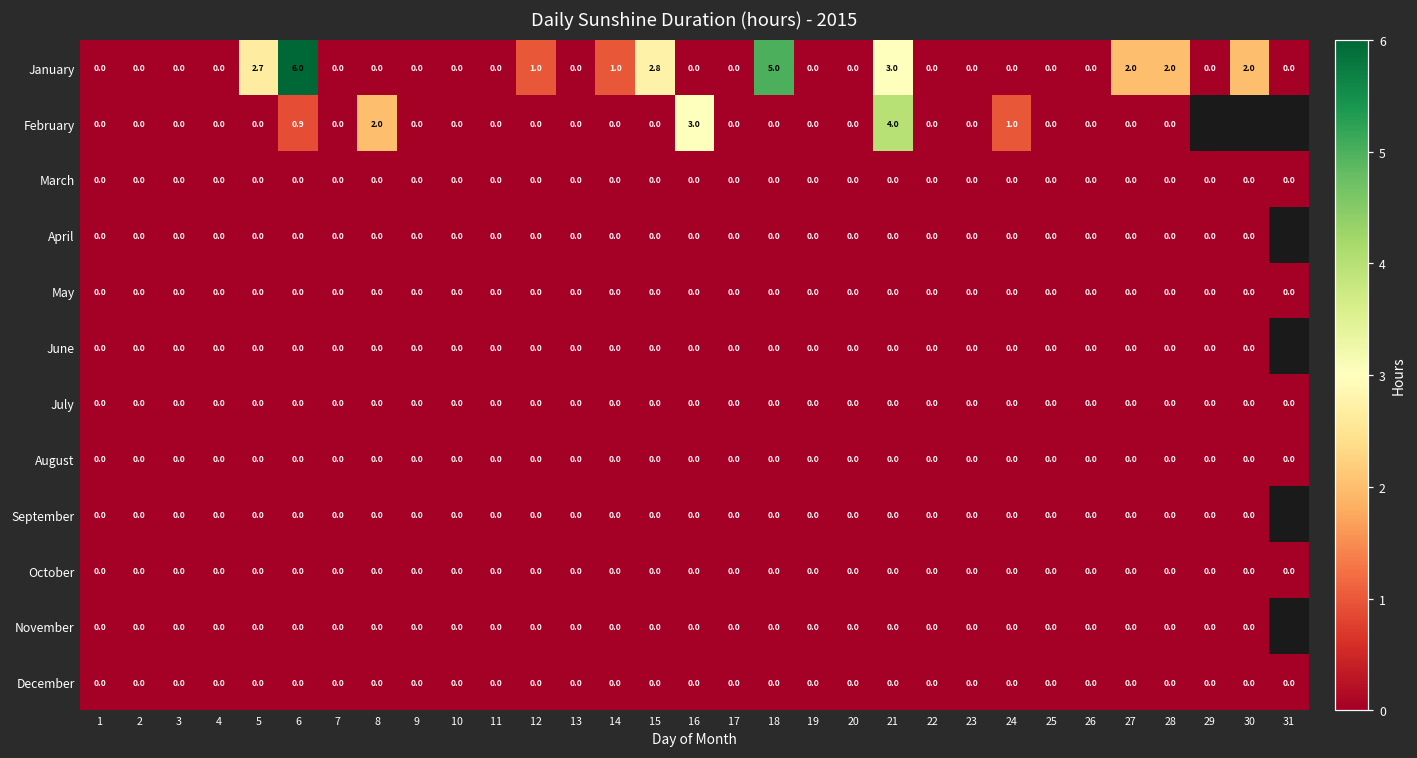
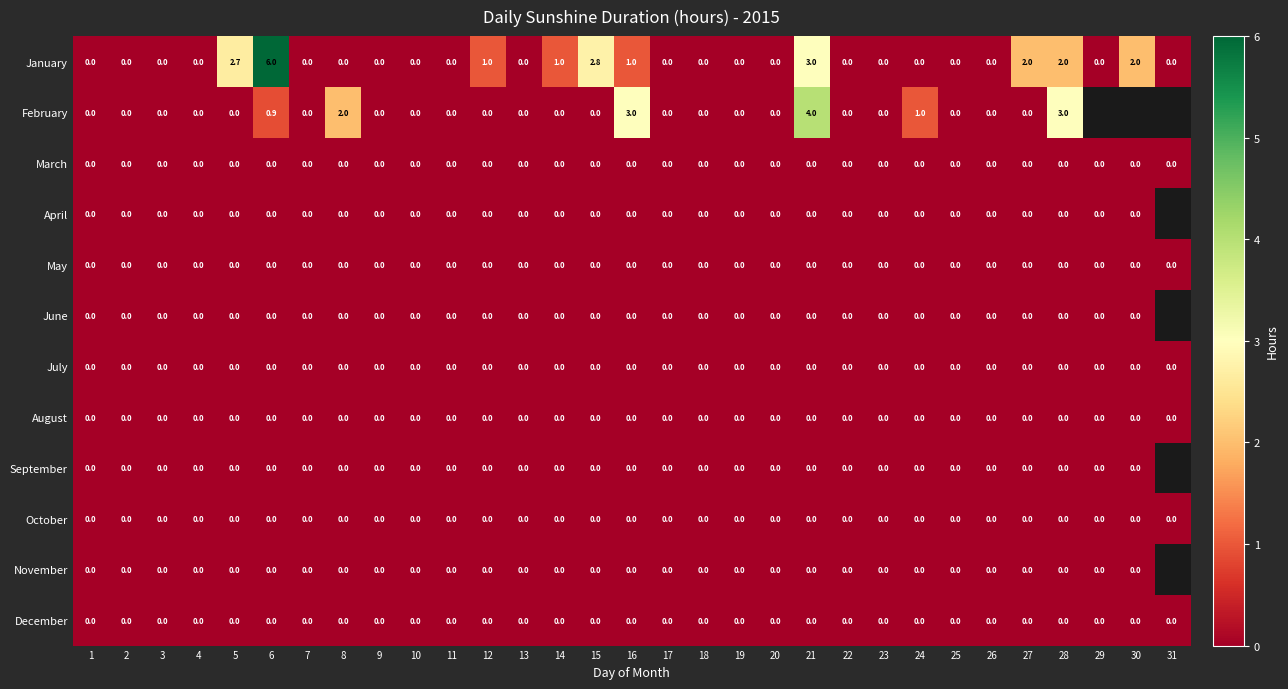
January, 16: 0.0 -> 1.0
January, 18: 5.0 -> 0.0
February, 28: 0.0 -> 3.0
